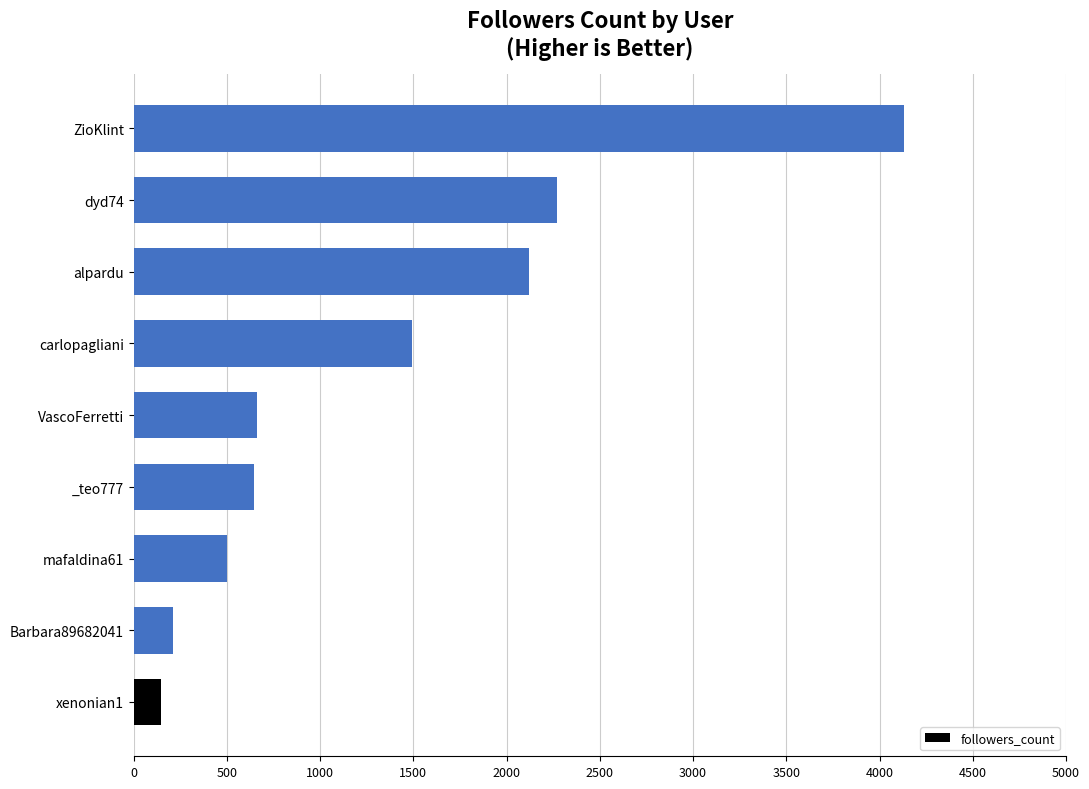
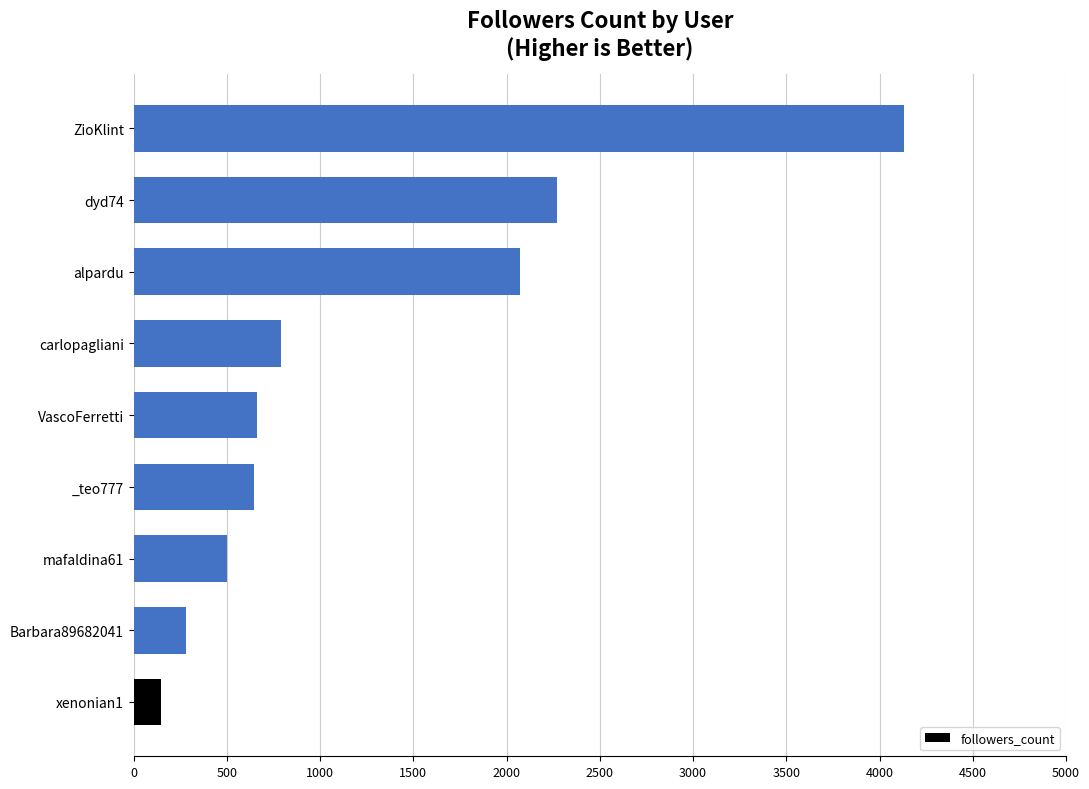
alpardu: 2120 -> 2070
carlopagliani: 1500 -> 790
Barbara89682041: 210 -> 280
